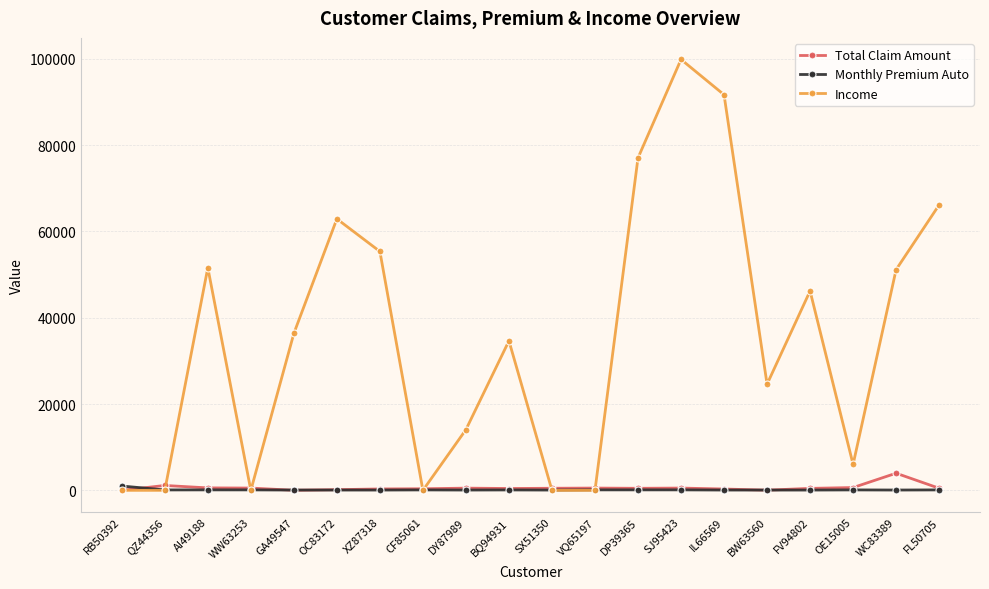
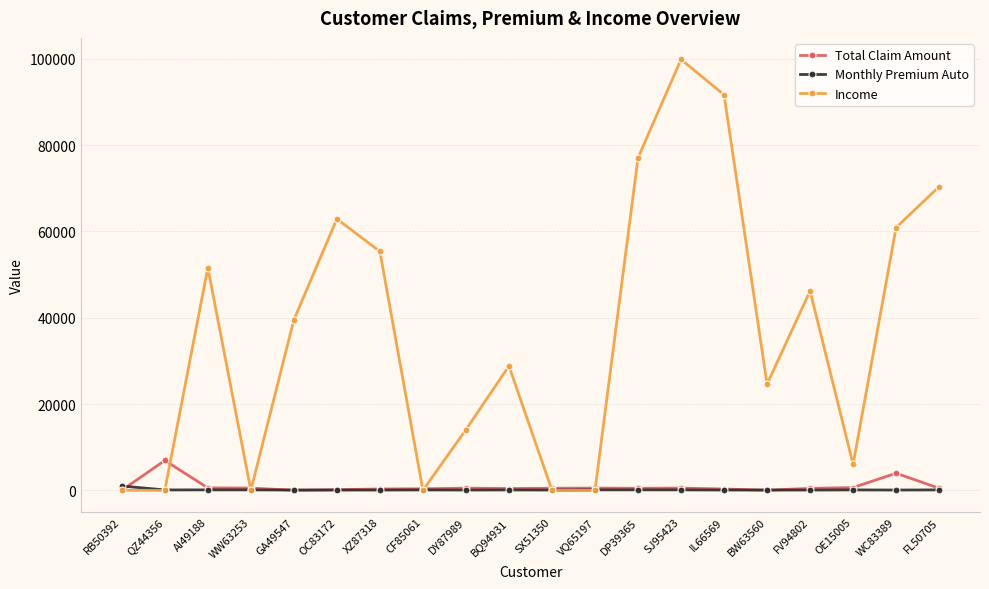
Total Claim Amount, QZ44356: 1000 -> 7000
Income, GA49547: 36000 -> 40000
Income, BQ94931: 35000 -> 29000
Income, WC83389: 51000 -> 61000
Income, FL50705: 66000 -> 70000
